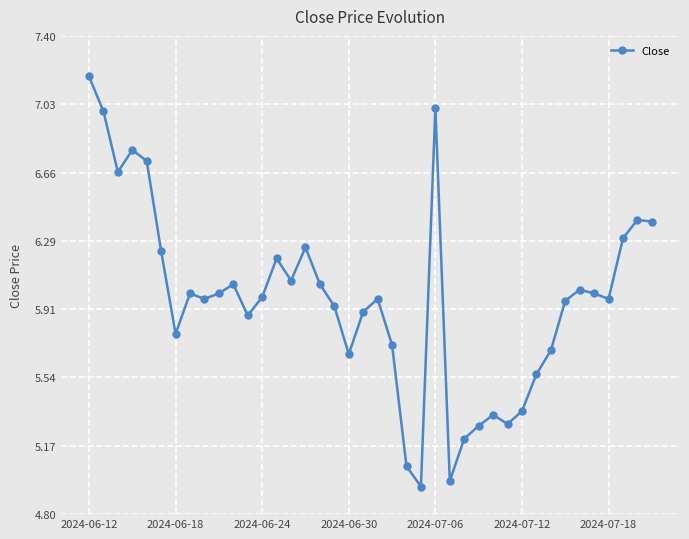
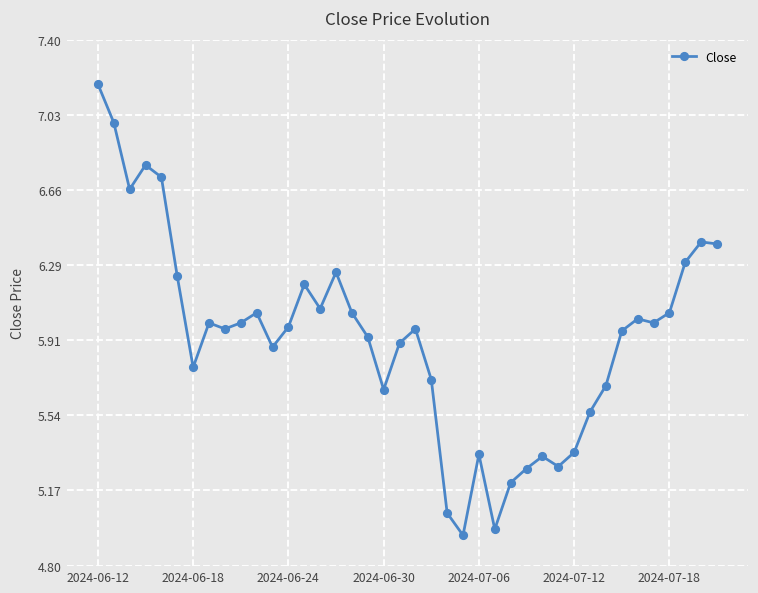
2024-07-06: 7.01 -> 5.35
2024-07-18: 5.97 -> 6.05
